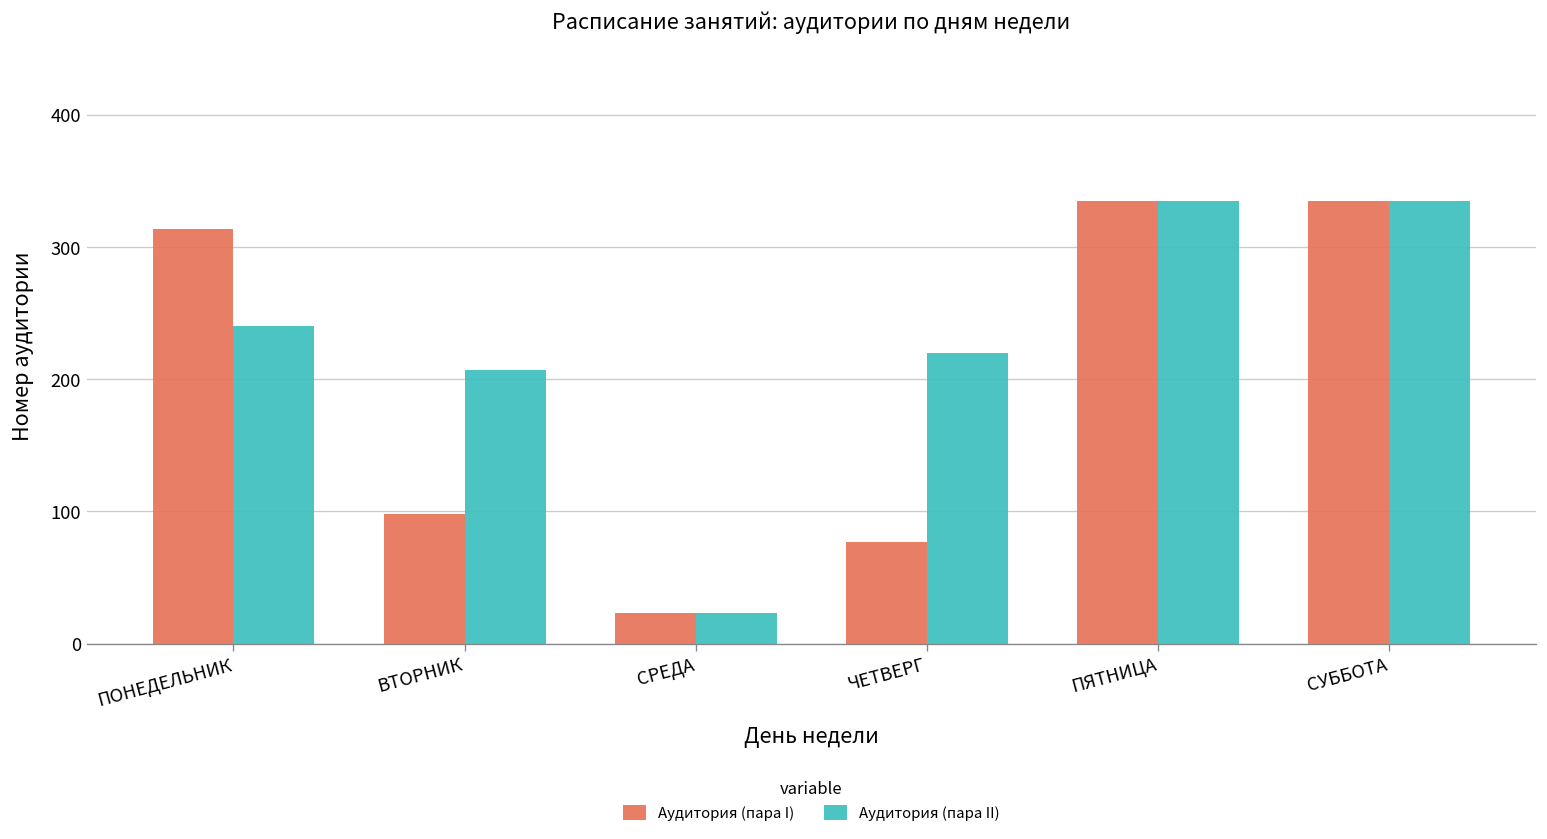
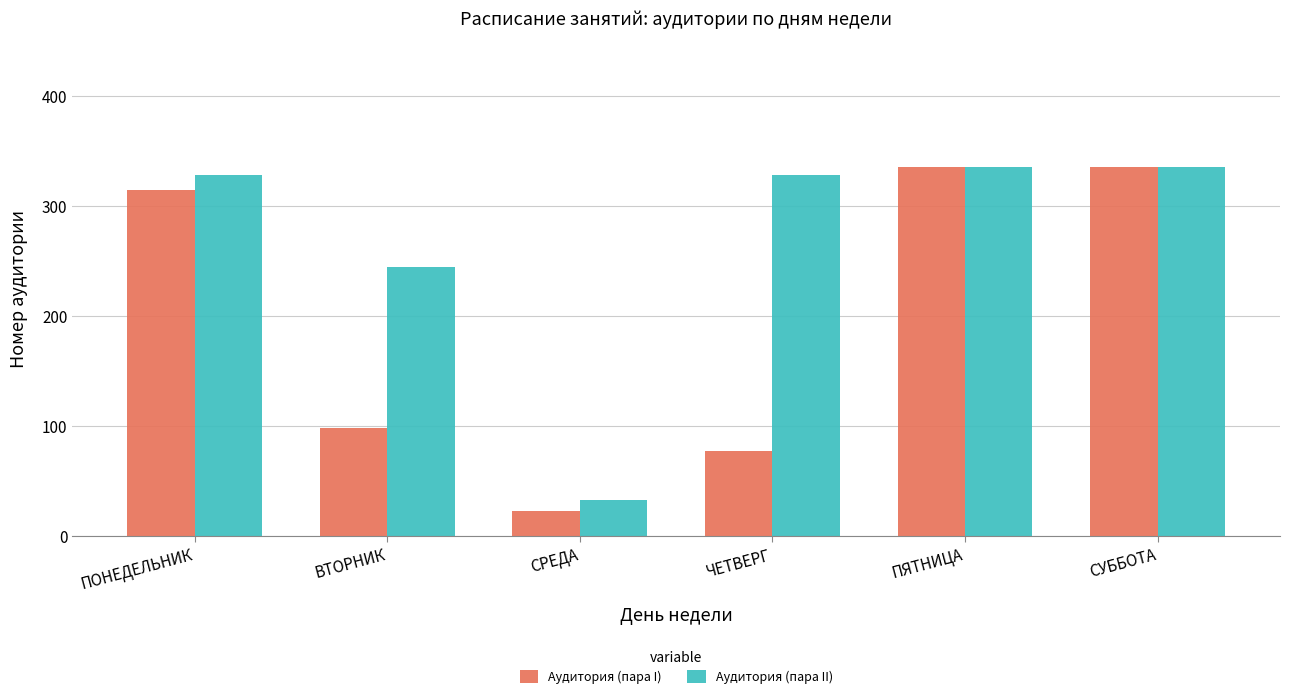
Аудитория (пара II), ПОНЕДЕЛЬНИК: 240 -> 328
Аудитория (пара II), ВТОРНИК: 207 -> 244
Аудитория (пара II), СРЕДА: 23 -> 33
Аудитория (пара II), ЧЕТВЕРГ: 220 -> 328
